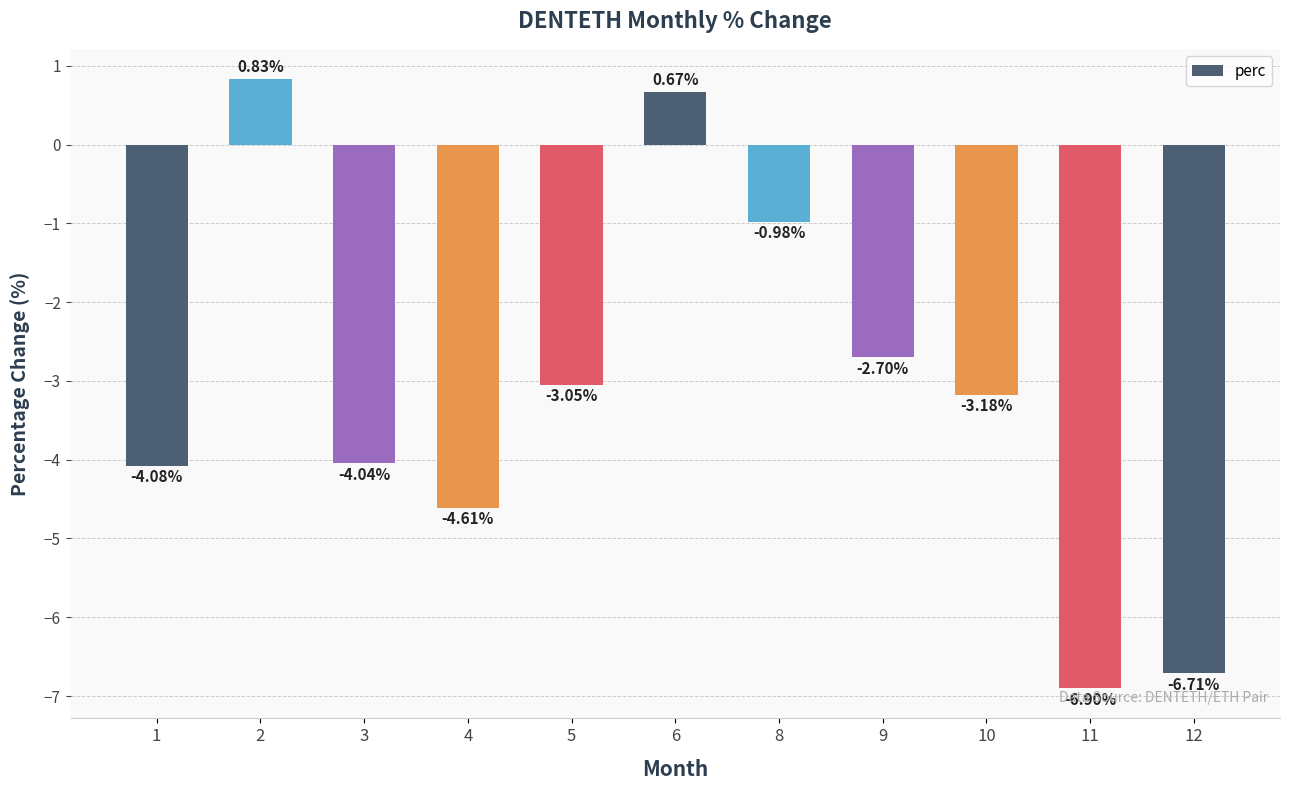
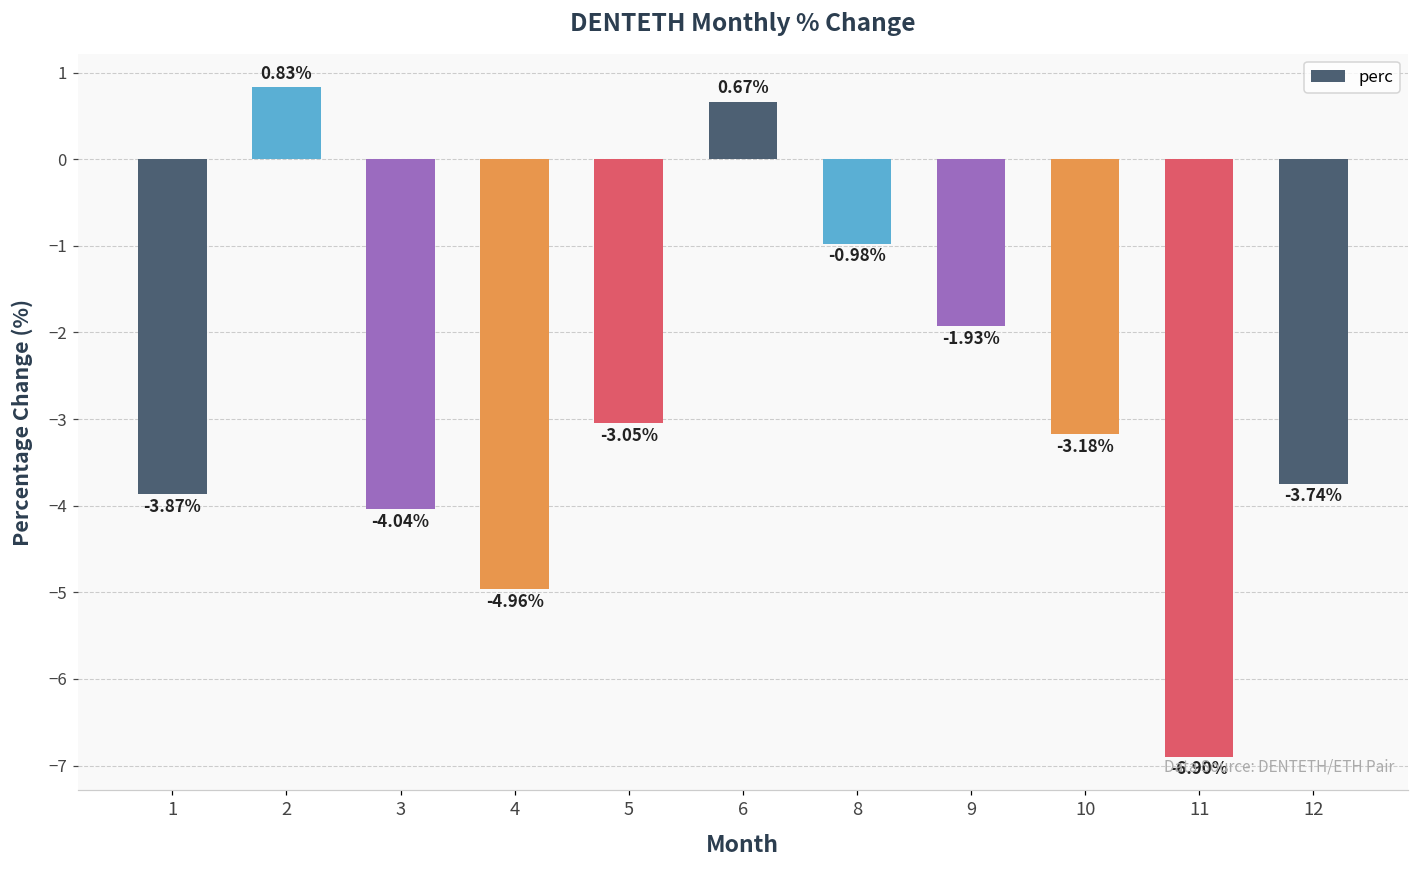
1: -4.08% -> -3.87%
4: -4.61% -> -4.96%
9: -2.70% -> -1.93%
12: -6.71% -> -3.74%
